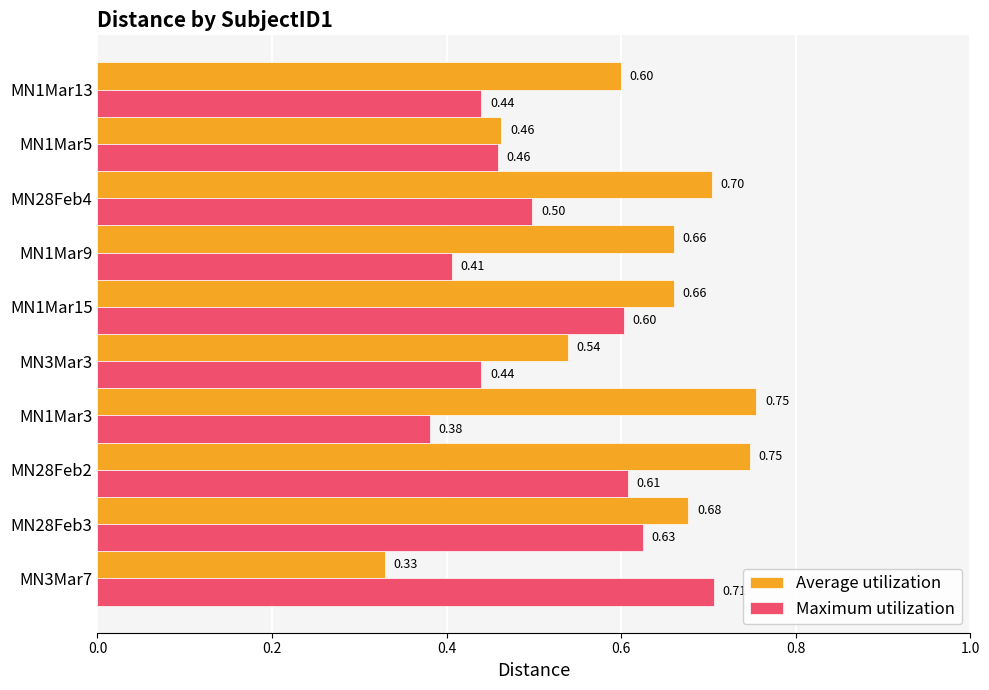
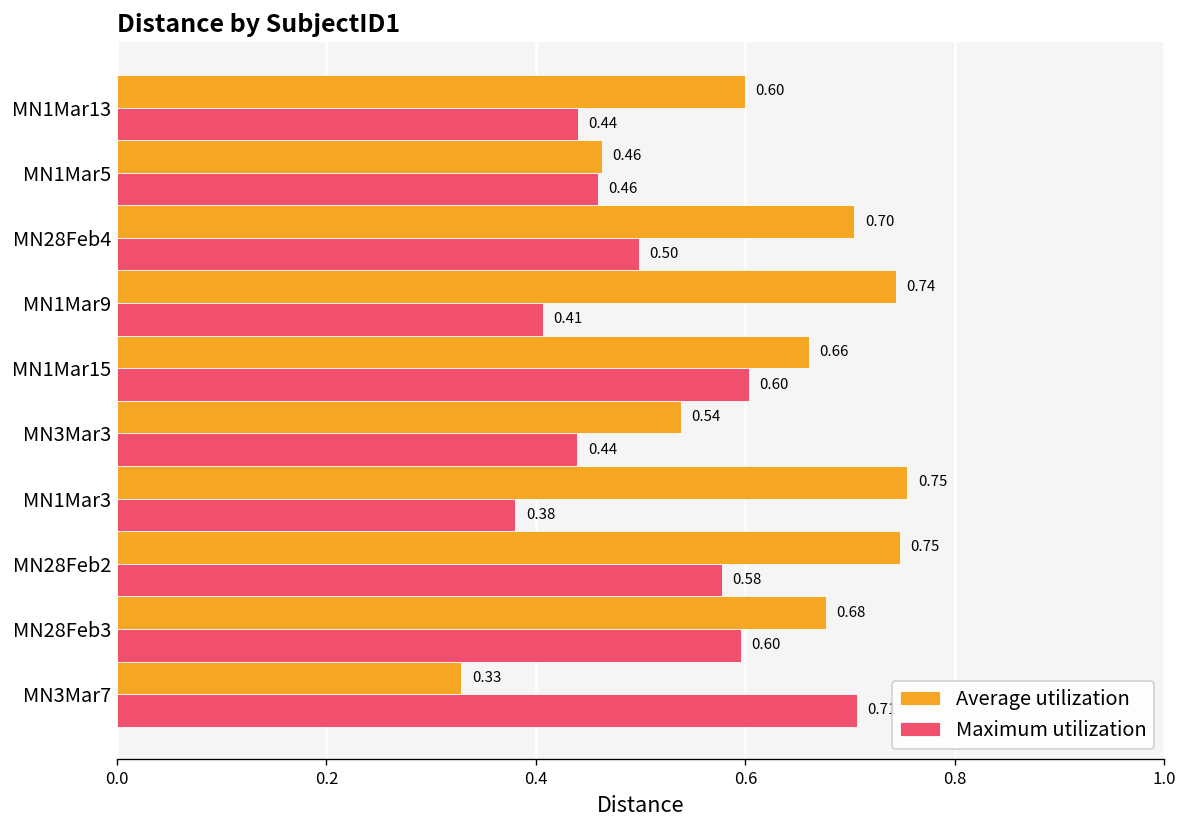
Average utilization, MN1Mar9: 0.66 -> 0.74
Maximum utilization, MN28Feb2: 0.61 -> 0.58
Maximum utilization, MN28Feb3: 0.63 -> 0.60
